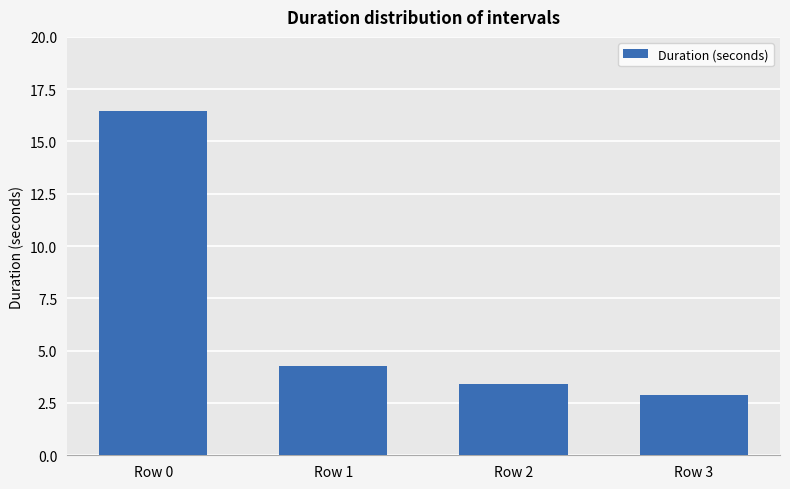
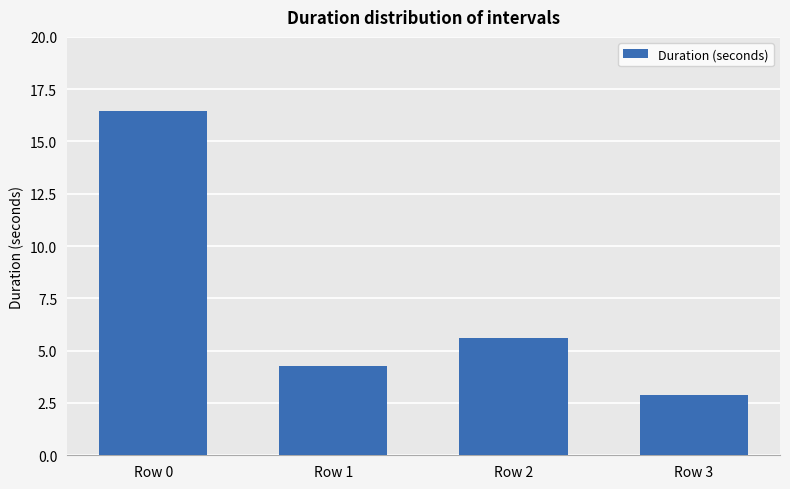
Row 2: 3.4 -> 5.6
